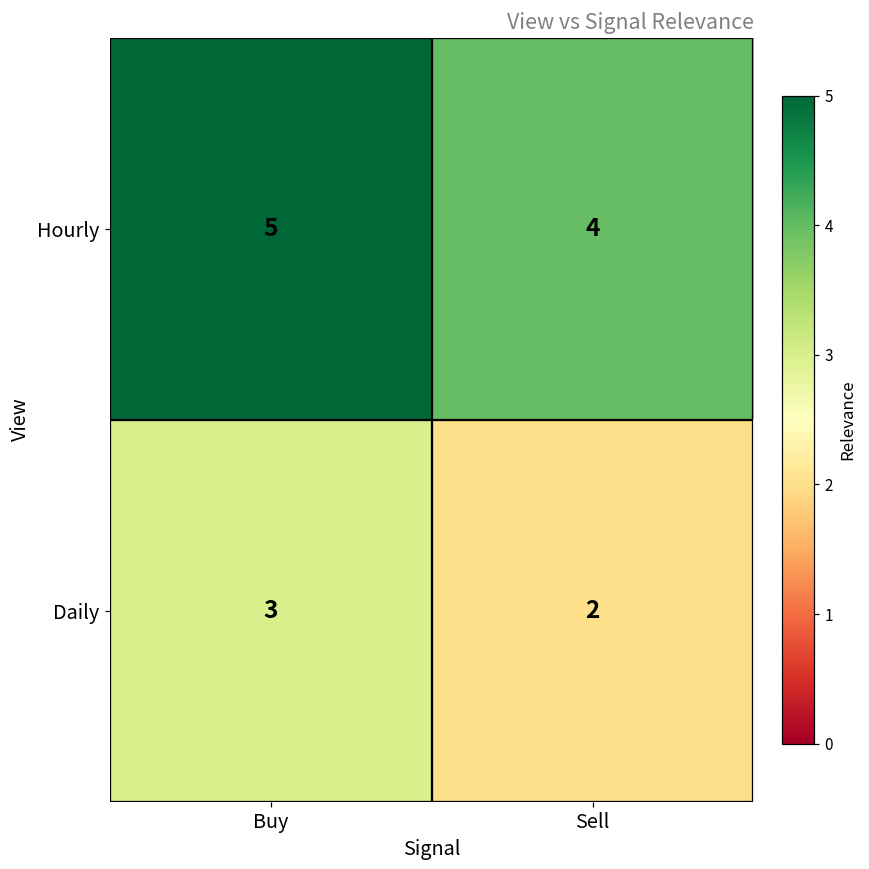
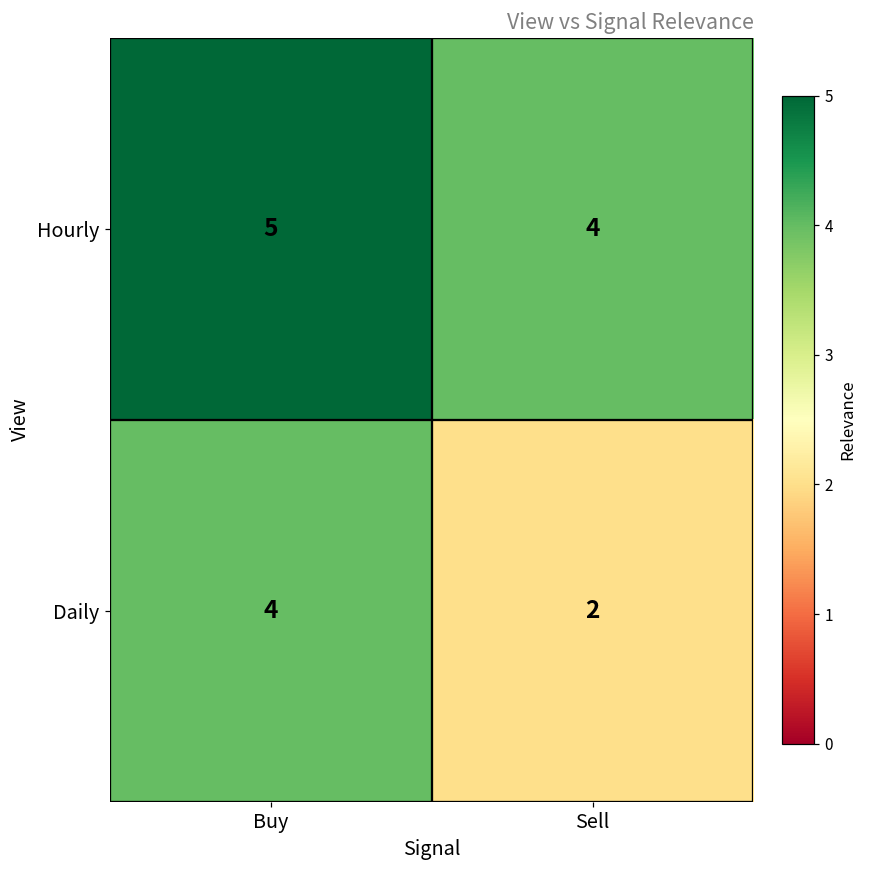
Daily, Buy: 3 -> 4
